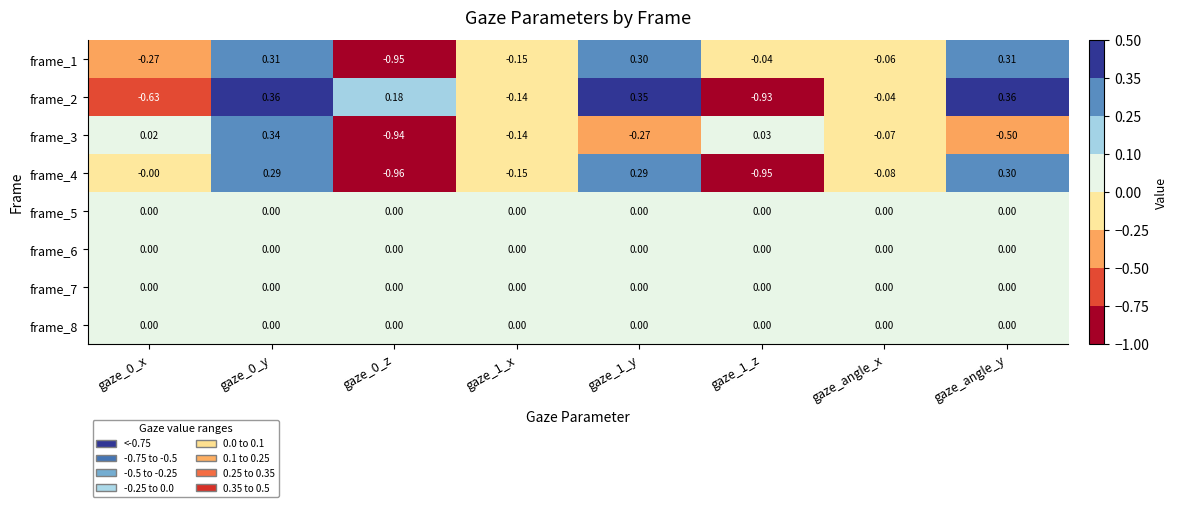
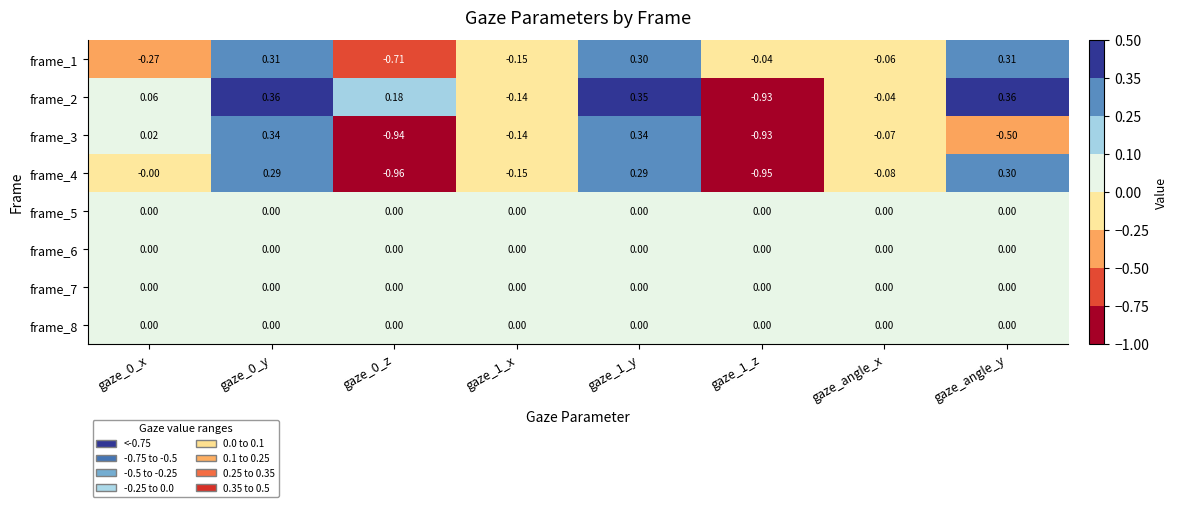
frame_1, gaze_0_z: -0.95 -> -0.71
frame_2, gaze_0_x: -0.63 -> 0.06
frame_3, gaze_1_y: -0.27 -> 0.34
frame_3, gaze_1_z: 0.03 -> -0.93
